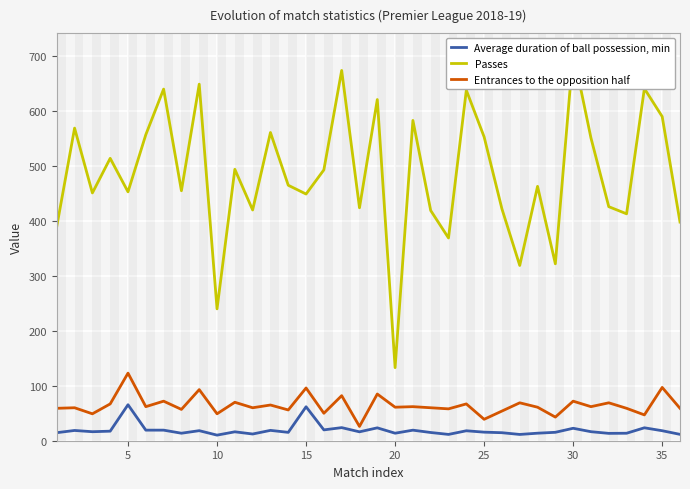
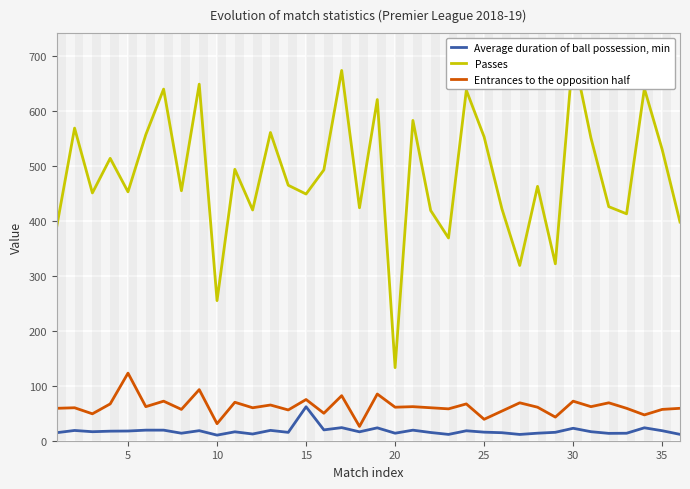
Average duration of ball possession, min, 5: 70 -> 20
Passes, 10: 240 -> 260
Entrances to the opposition half, 10: 50 -> 30
Entrances to the opposition half, 15: 100 -> 80
Passes, 35: 590 -> 530
Entrances to the opposition half, 35: 100 -> 60
